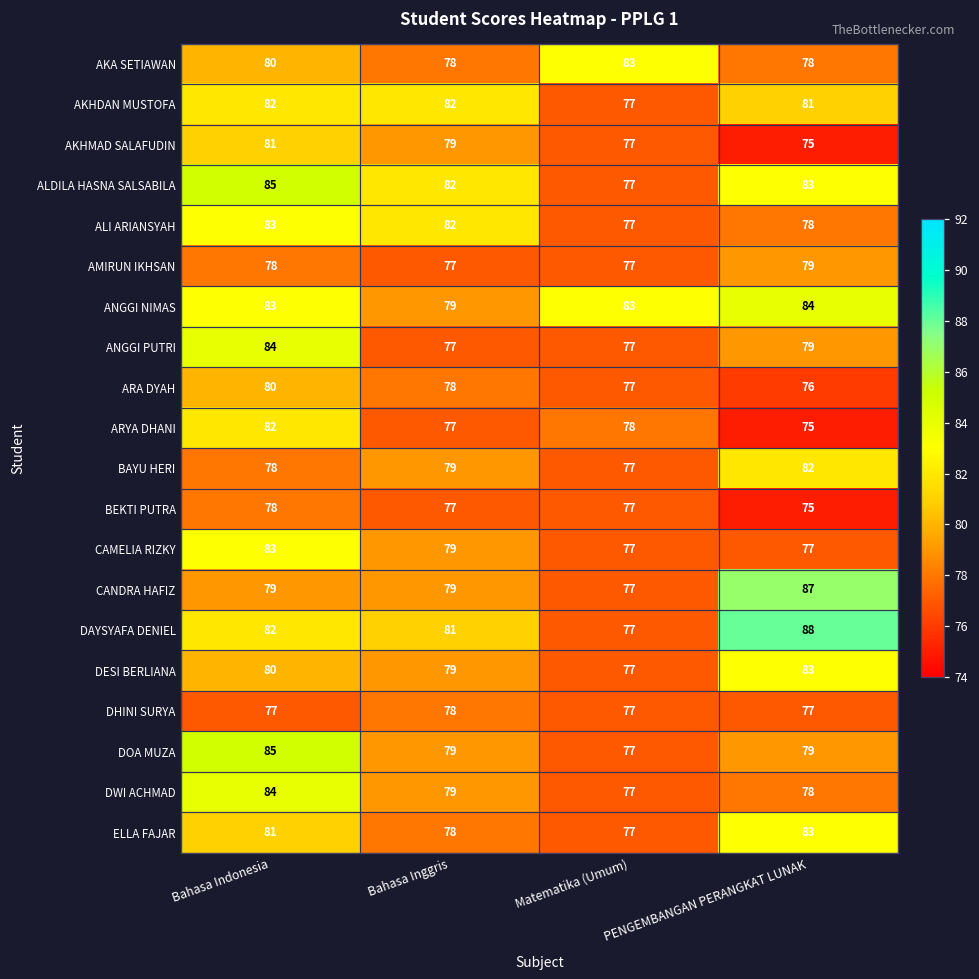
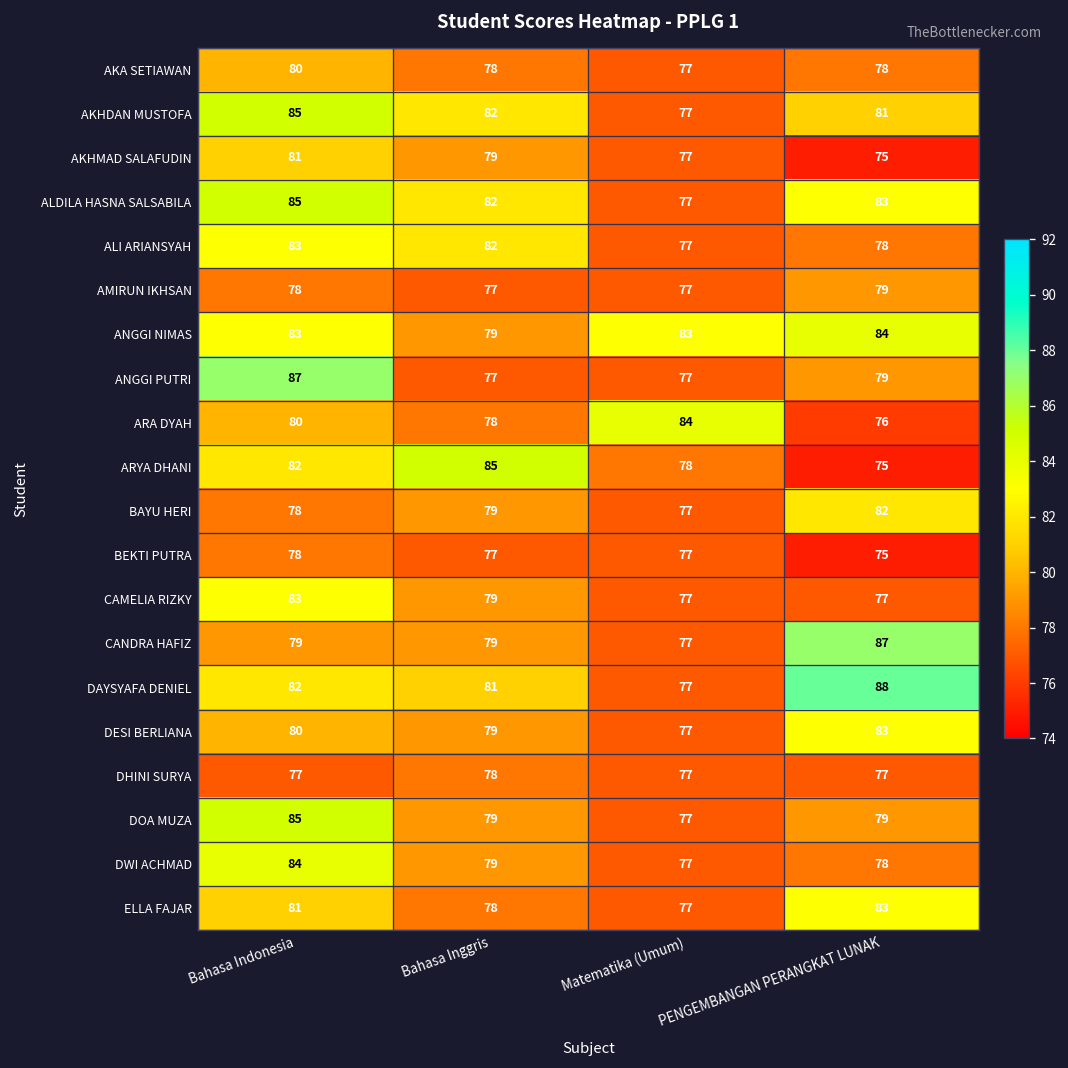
AKA SETIAWAN, Matematika (Umum): 83 -> 77
AKHDAN MUSTOFA, Bahasa Indonesia: 82 -> 85
ANGGI PUTRI, Bahasa Indonesia: 84 -> 87
ARA DYAH, Matematika (Umum): 77 -> 84
ARYA DHANI, Bahasa Inggris: 77 -> 85
